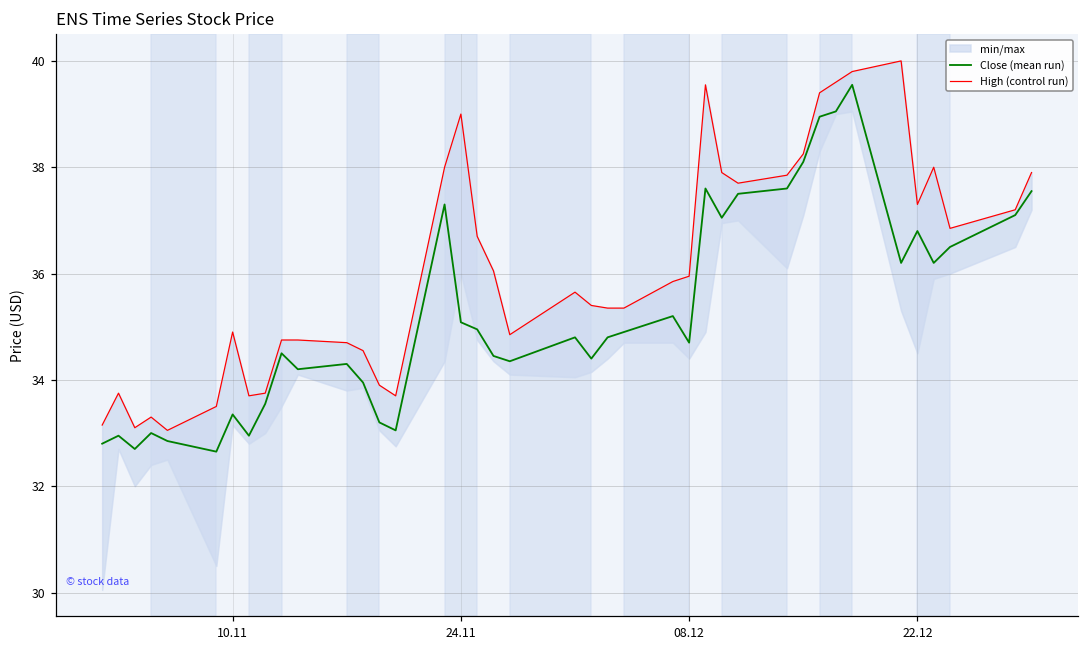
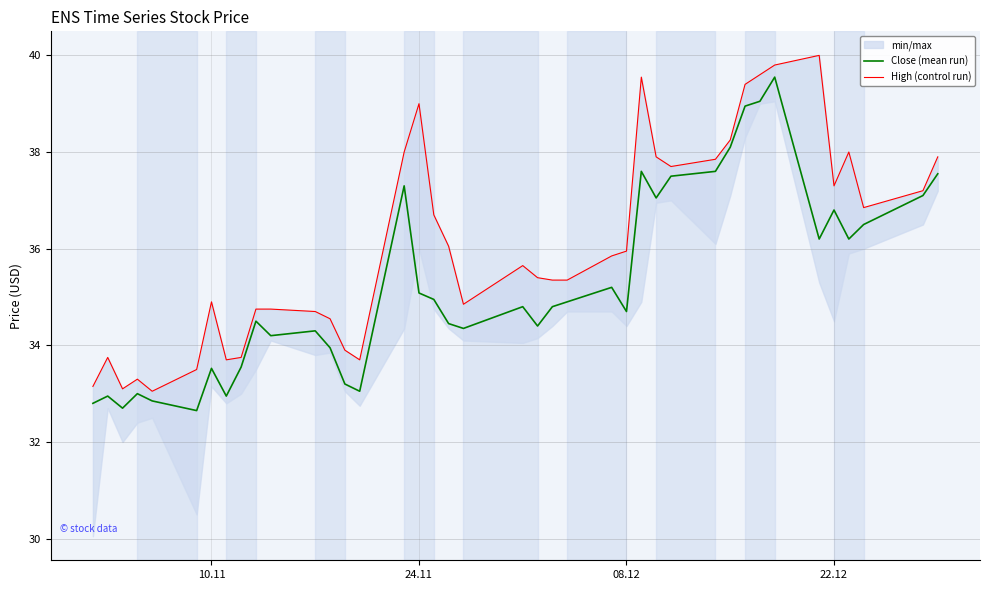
Close (mean run), 10.11: 33.3 -> 33.5
